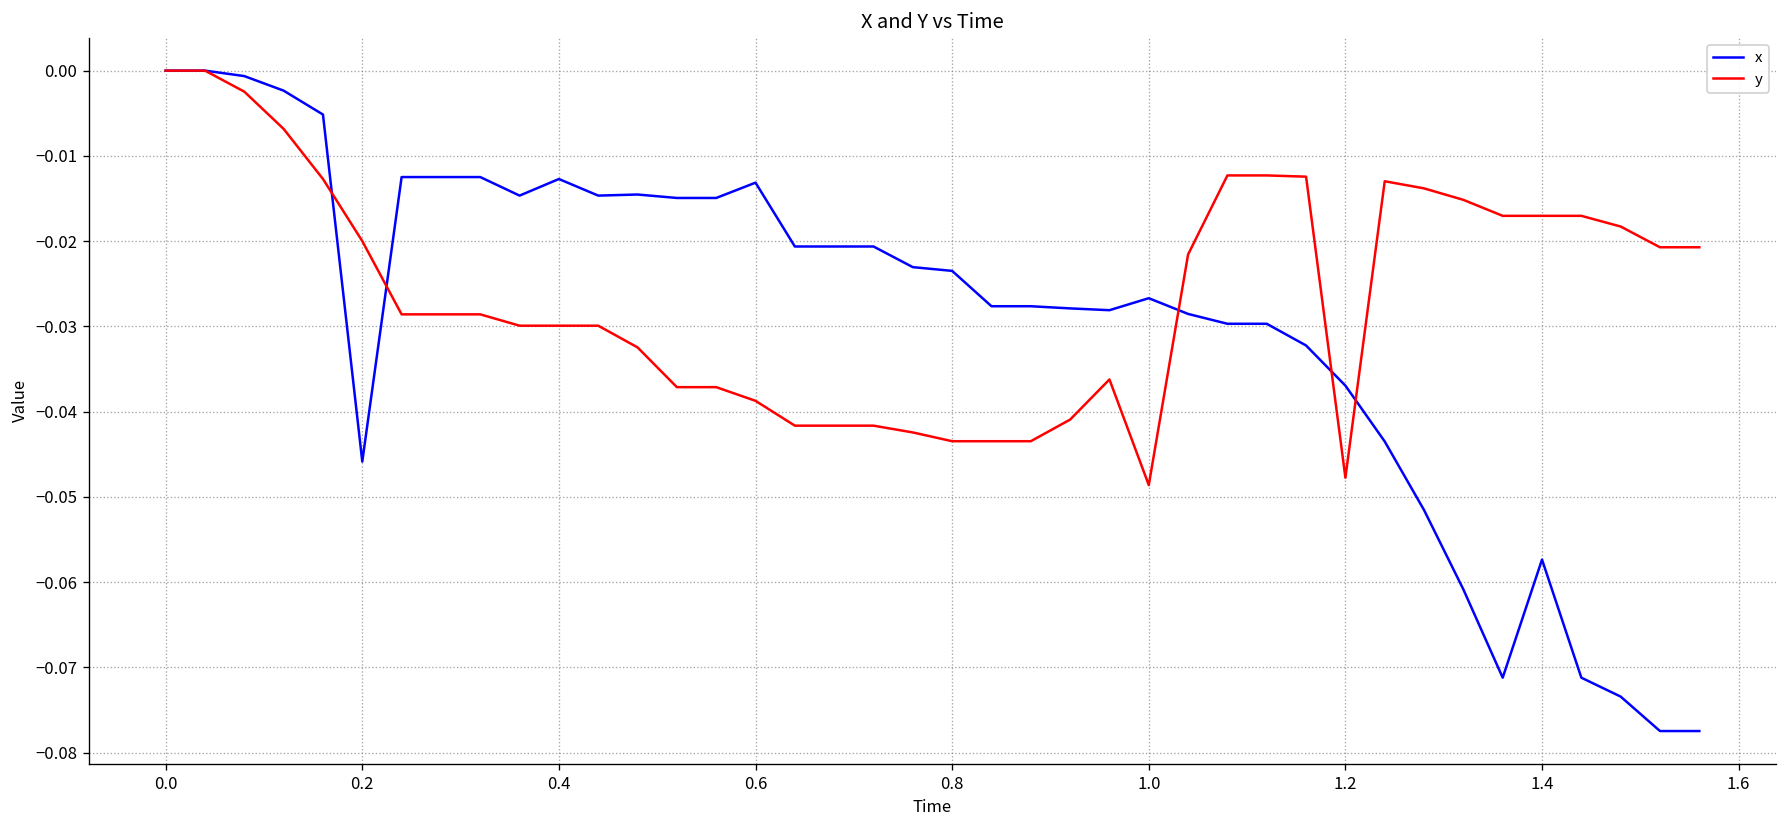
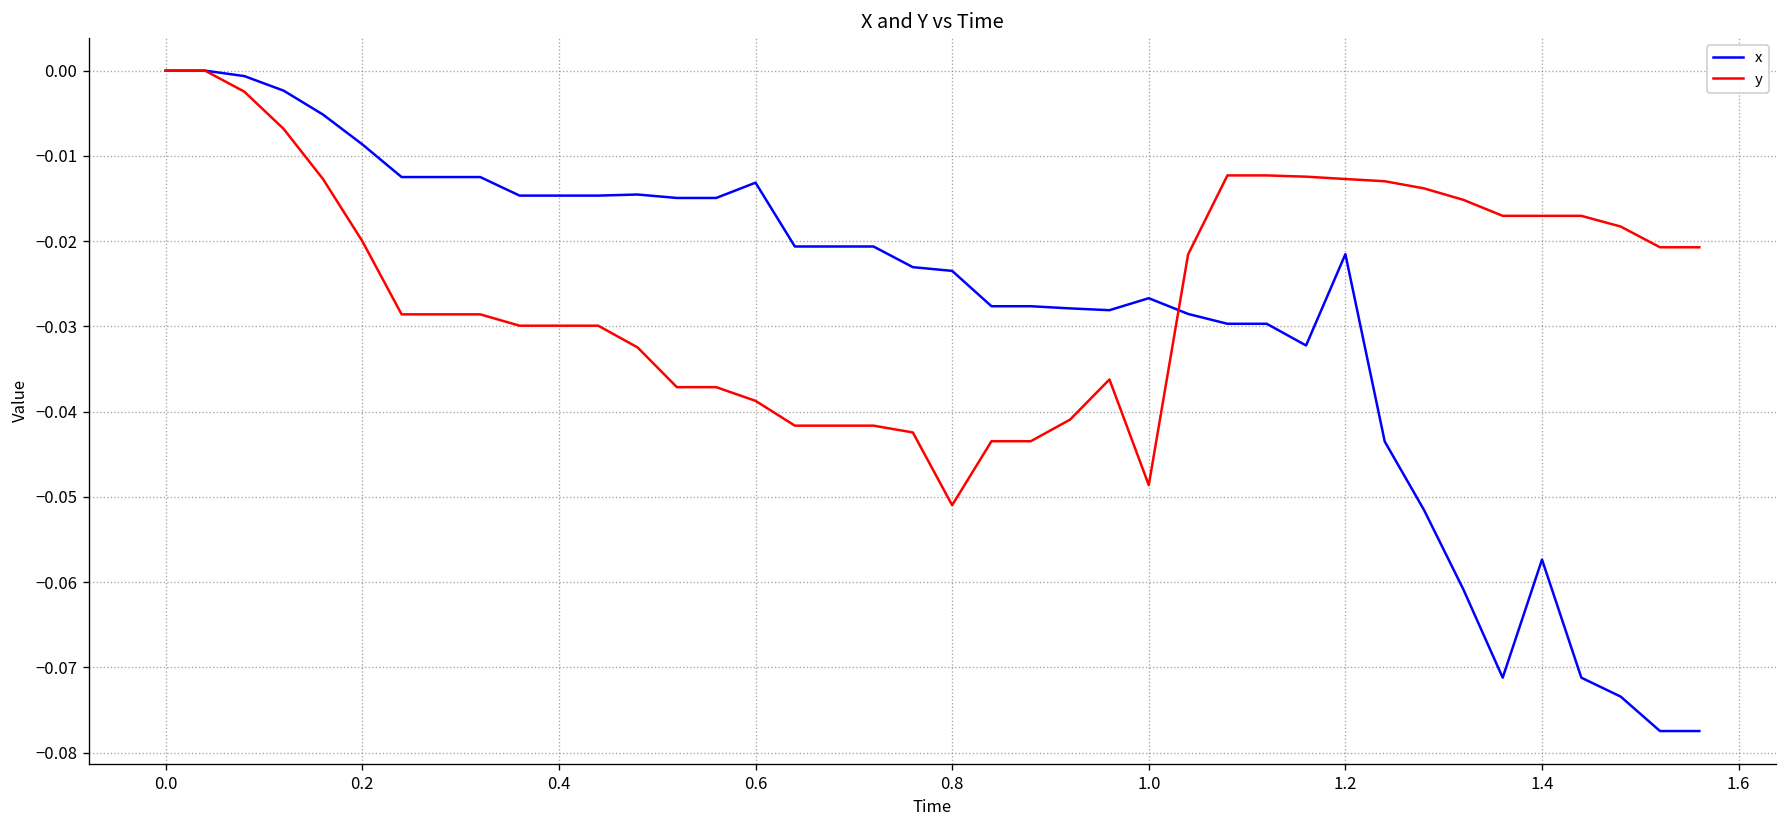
x, 0.2: -0.046 -> -0.009
x, 0.4: -0.013 -> -0.015
y, 0.8: -0.043 -> -0.051
x, 1.2: -0.037 -> -0.022
y, 1.2: -0.048 -> -0.013
